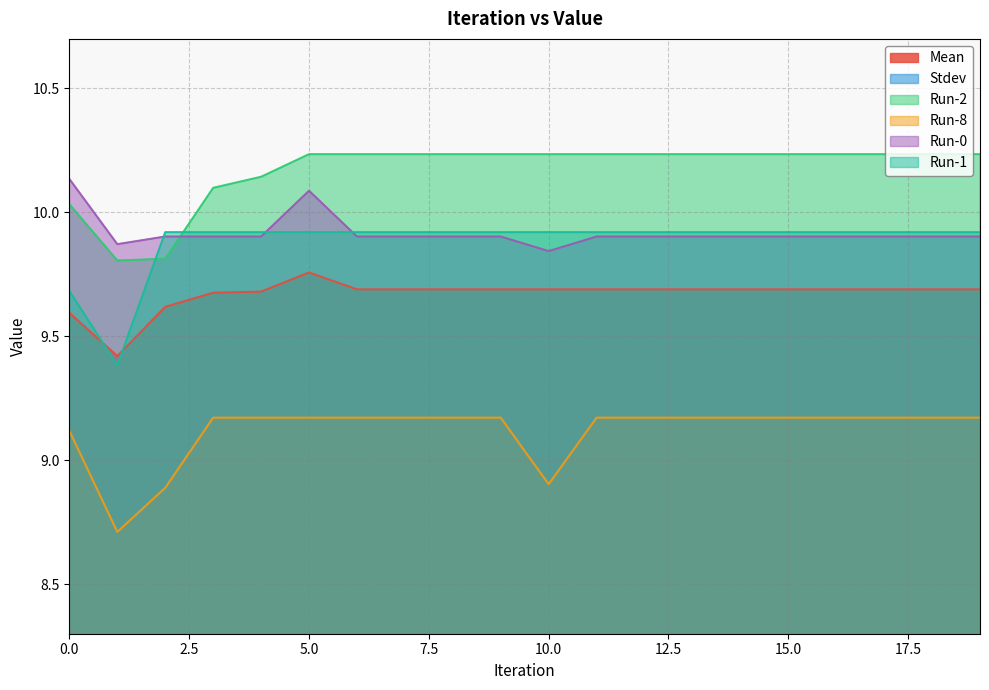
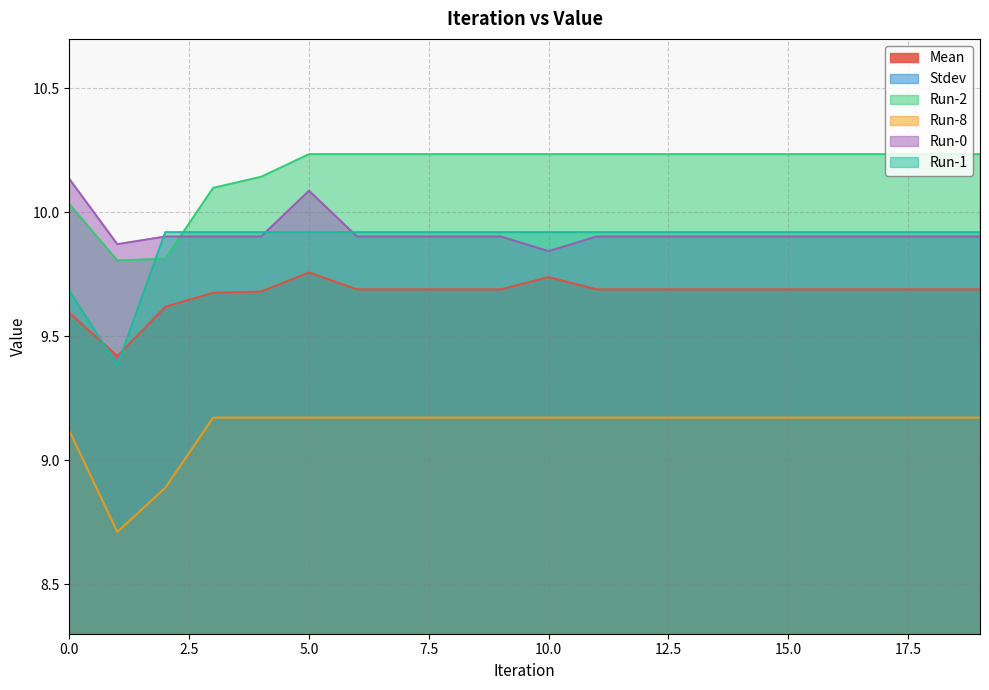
Mean, 10.0: 9.69 -> 9.74
Run-8, 10.0: 8.90 -> 9.17
